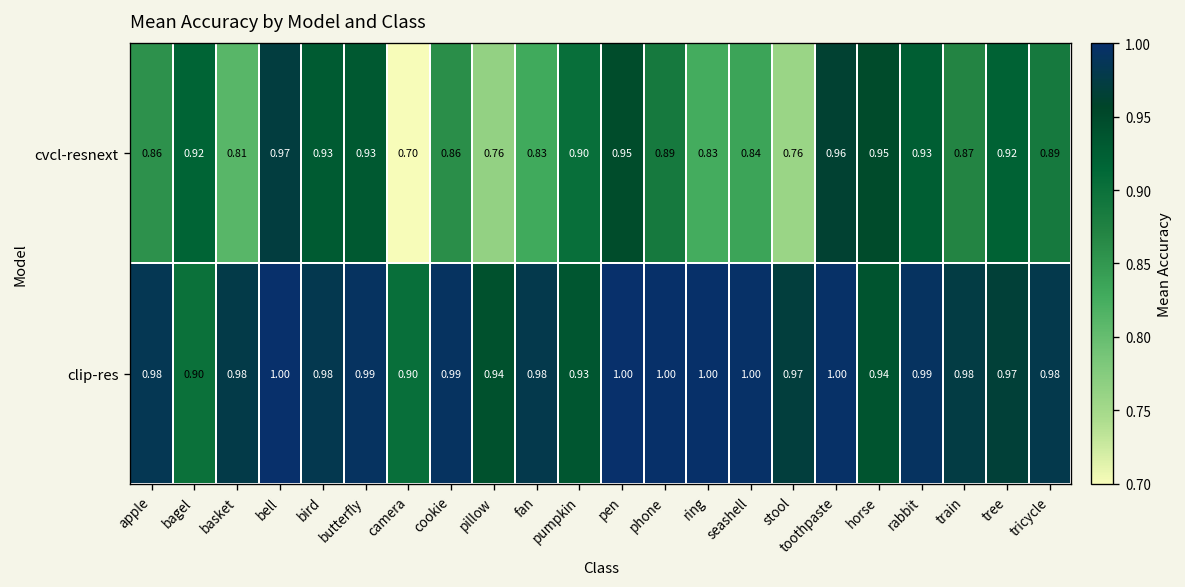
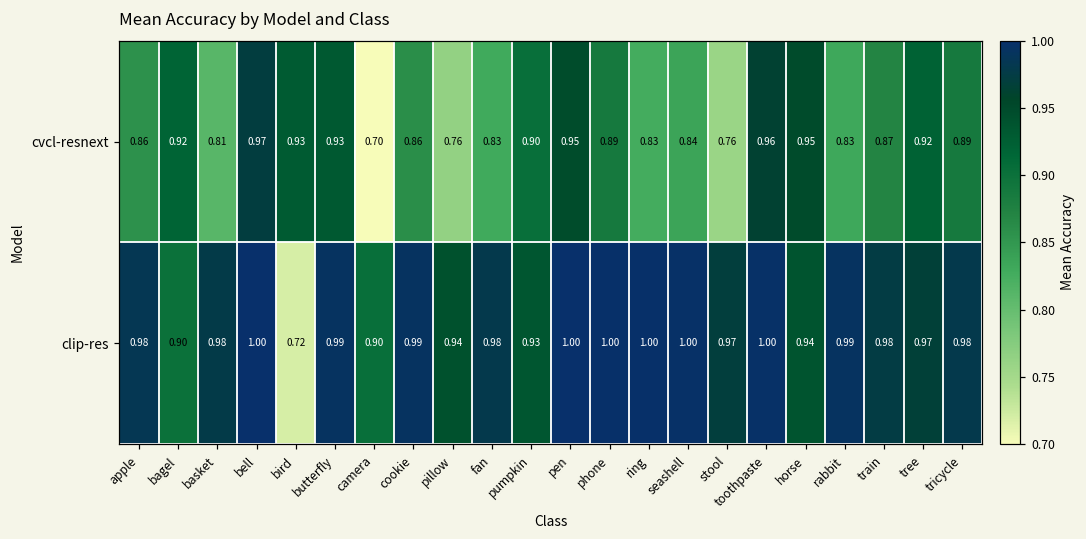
cvcl-resnext, rabbit: 0.93 -> 0.83
clip-res, bird: 0.98 -> 0.72
